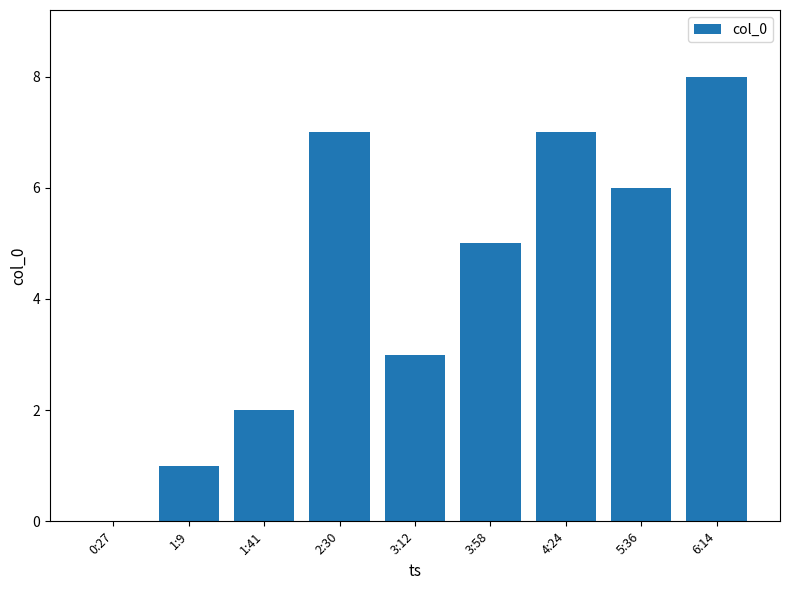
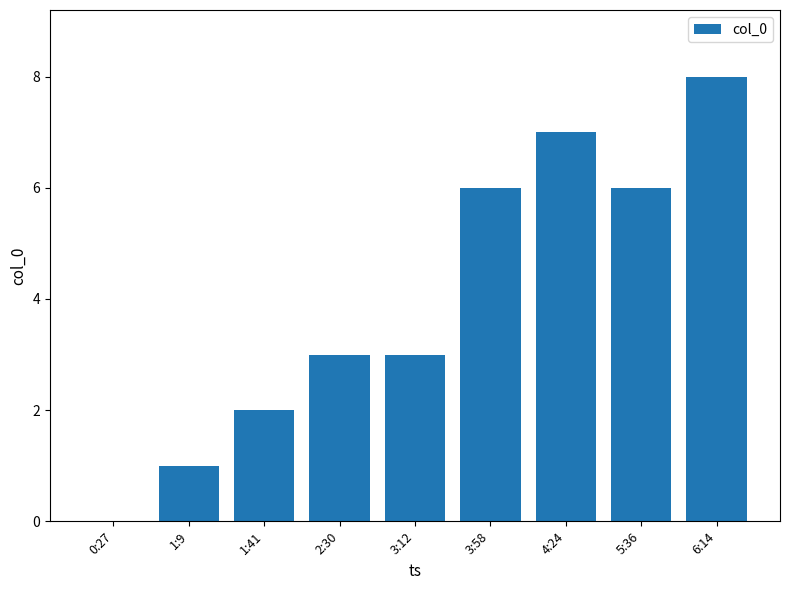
2:30: 7 -> 3
3:58: 5 -> 6
